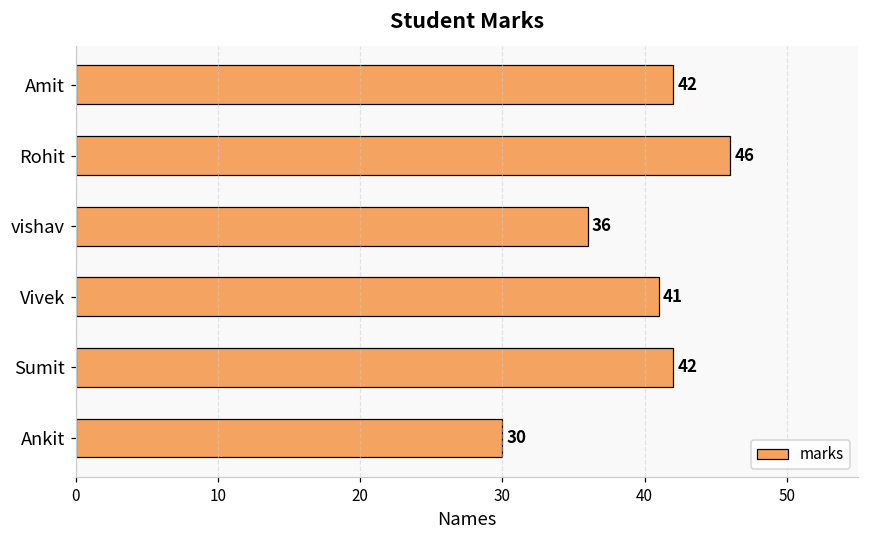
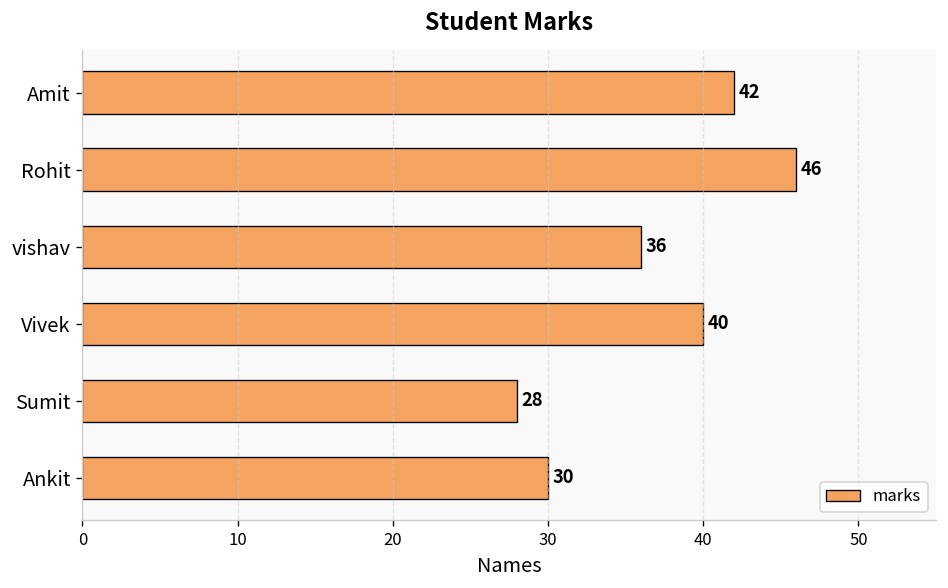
Vivek: 41 -> 40
Sumit: 42 -> 28
